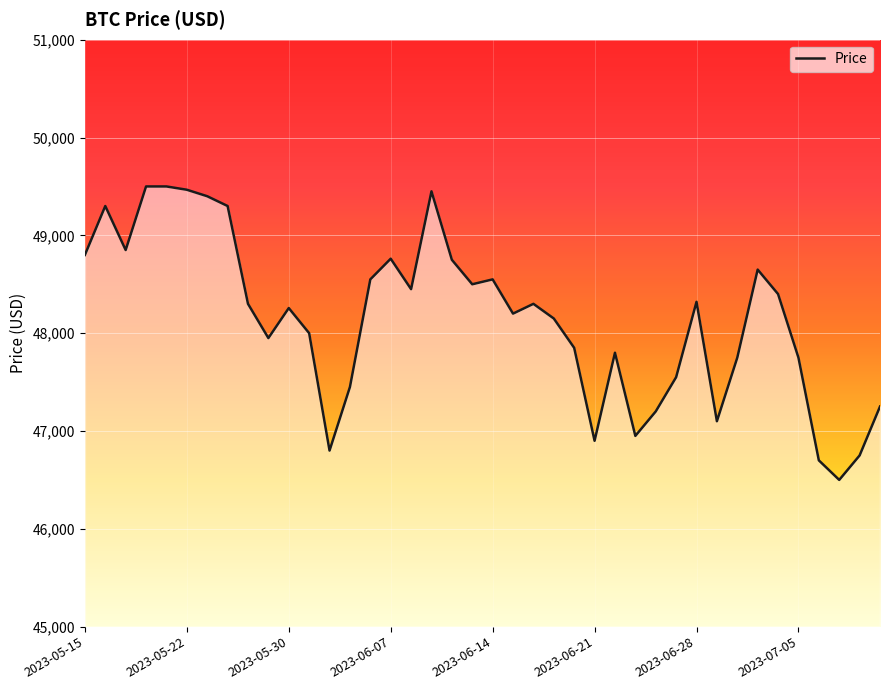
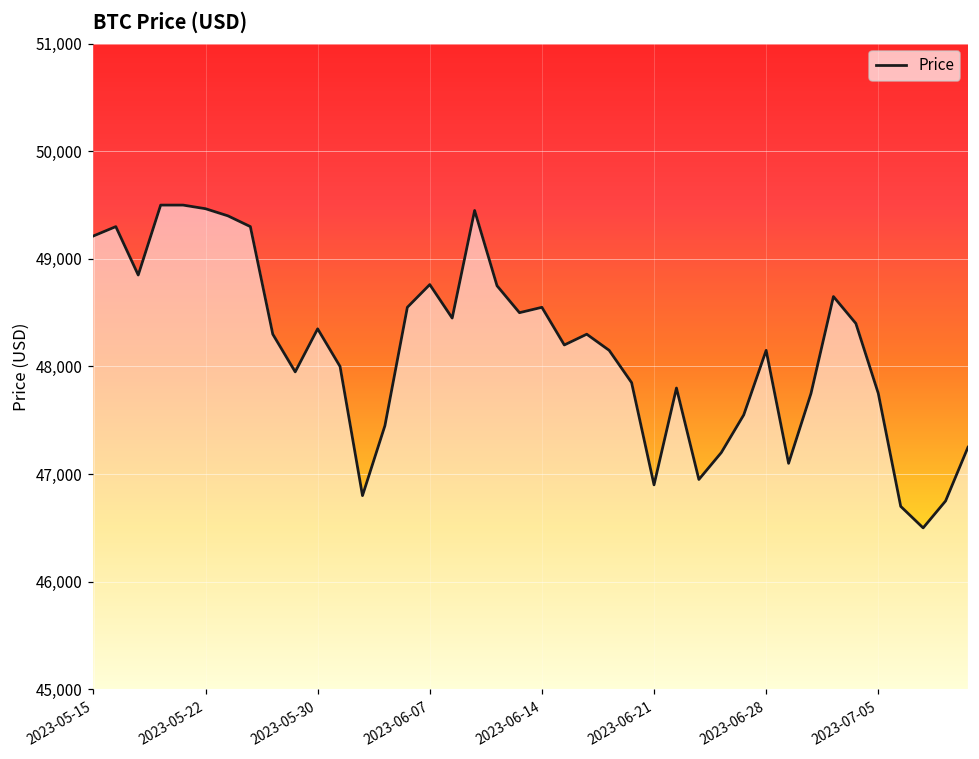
2023-05-15: 48,800 -> 49,200
2023-05-30: 48,300 -> 48,400
2023-06-28: 48,300 -> 48,200
